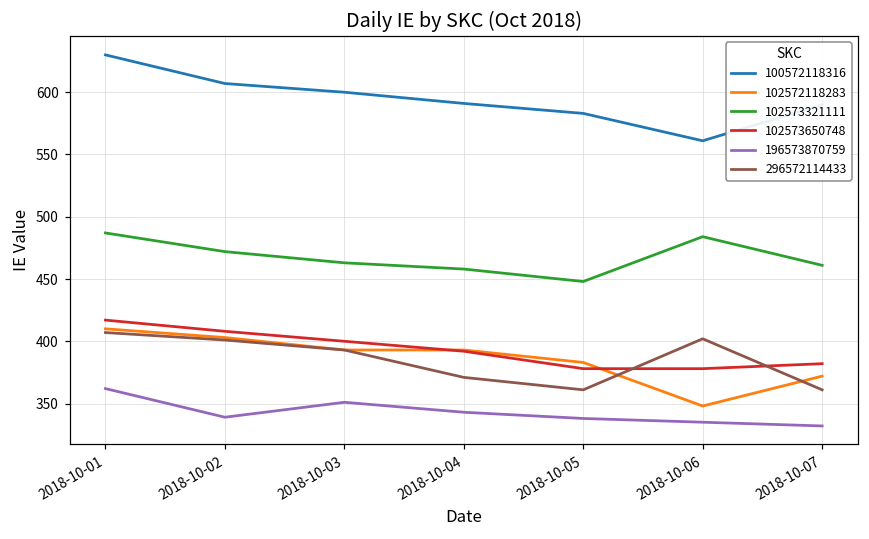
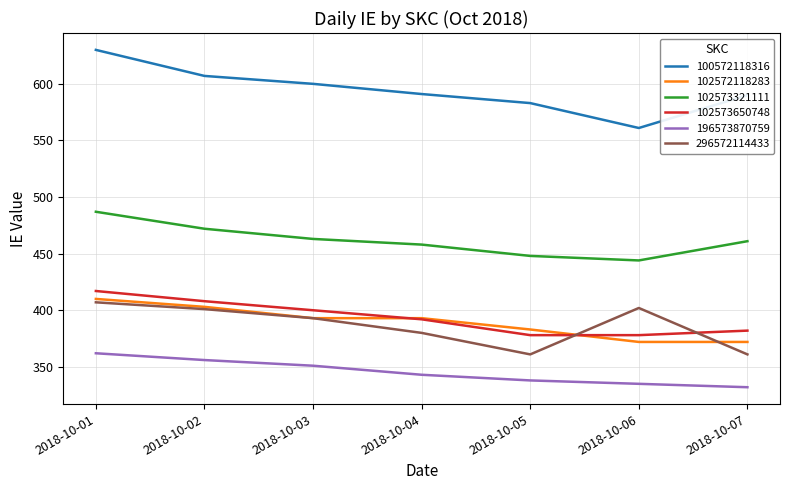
196573870759, 2018-10-02: 339 -> 356
296572114433, 2018-10-04: 371 -> 380
102572118283, 2018-10-06: 348 -> 372
102573321111, 2018-10-06: 484 -> 444
